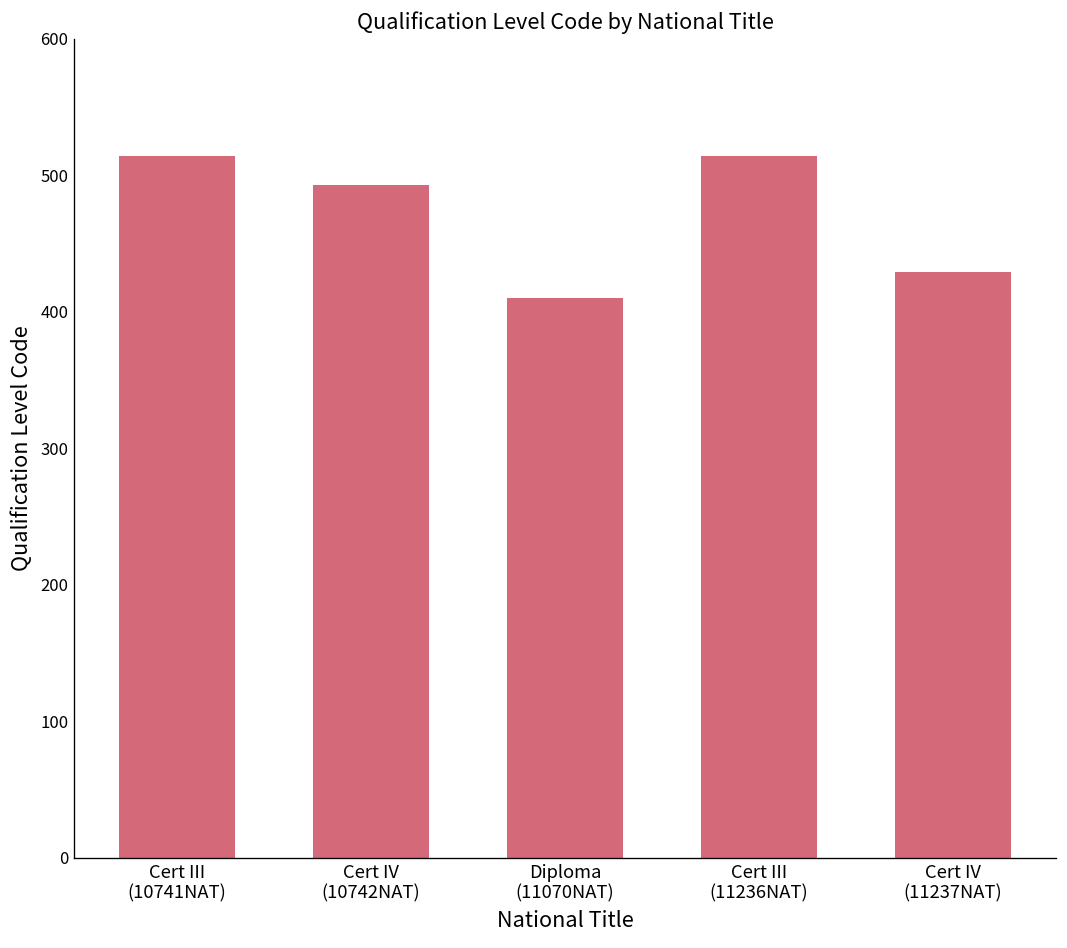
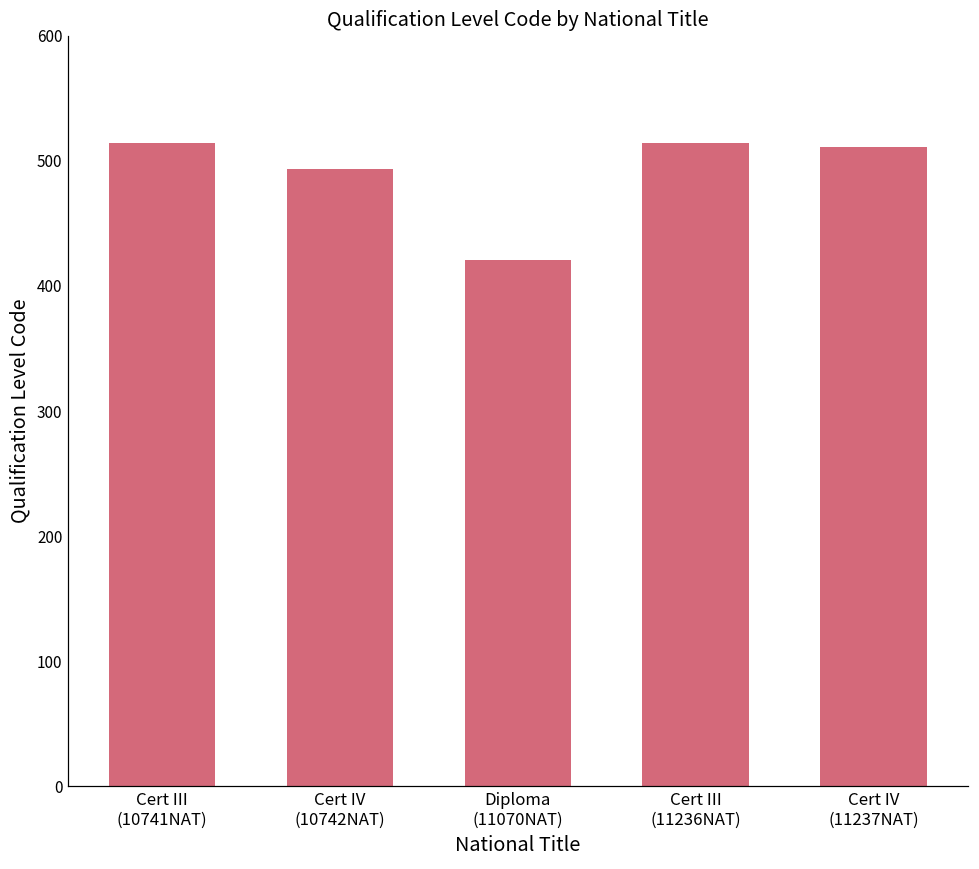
Diploma (11070NAT): 410 -> 421
Cert IV (11237NAT): 429 -> 511
